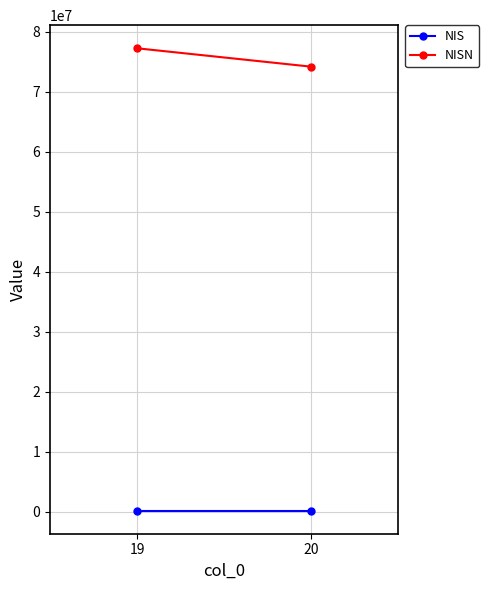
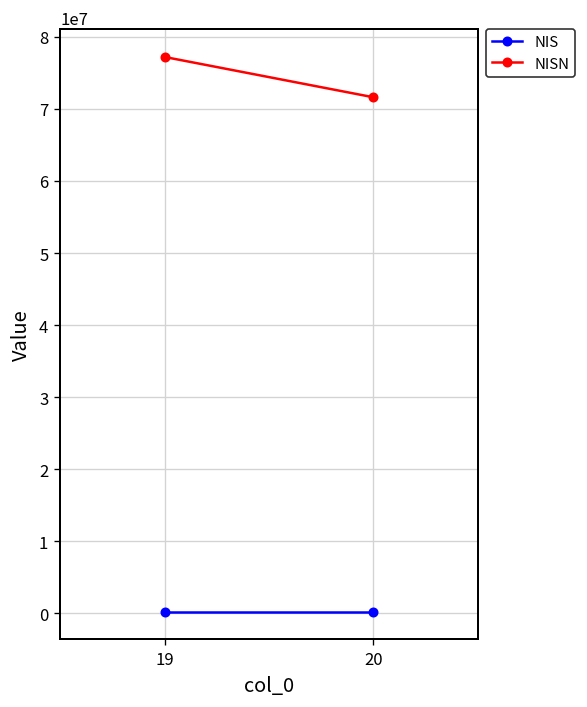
NISN, 20: 74000000 -> 72000000
